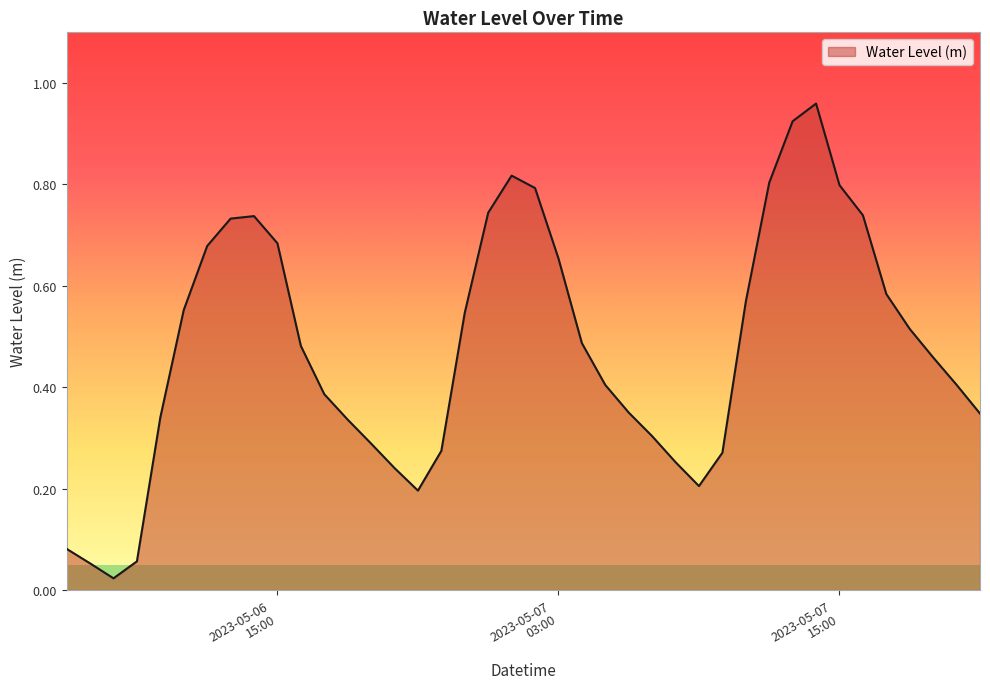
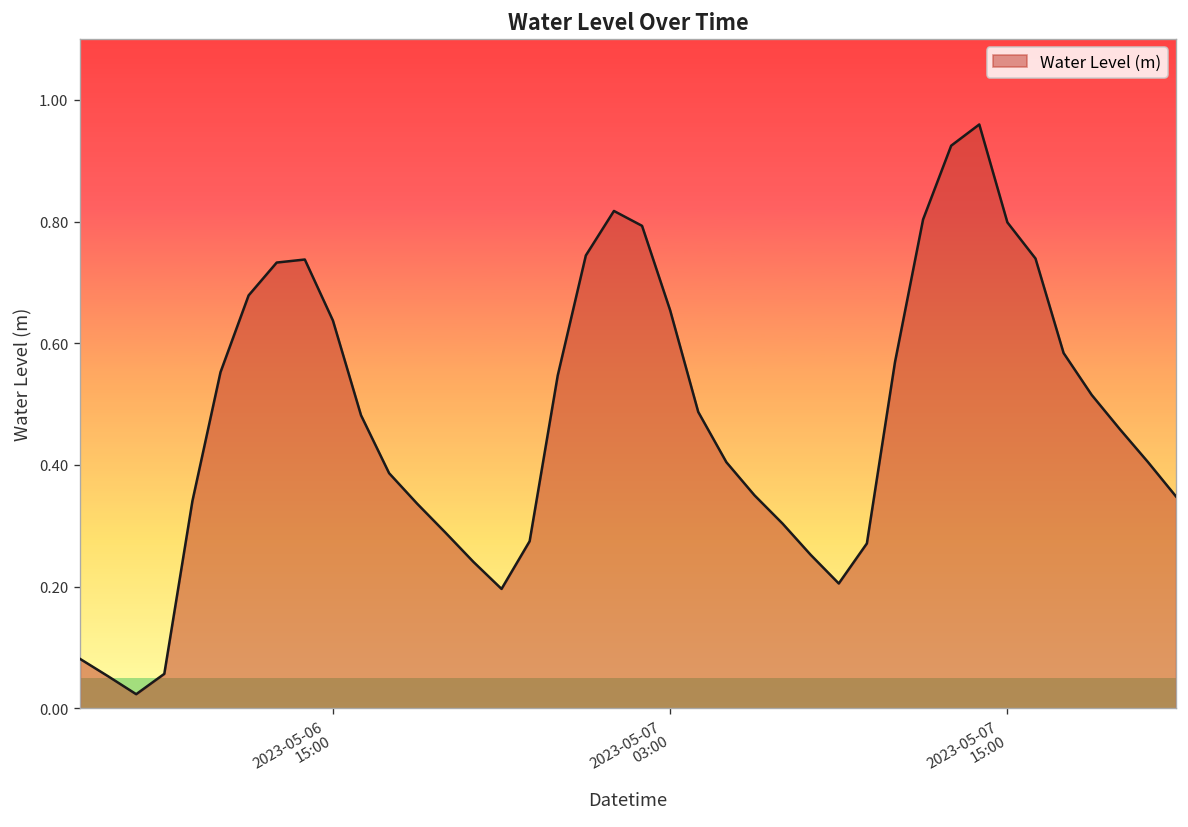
2023-05-06 15:00: 0.68 -> 0.64
